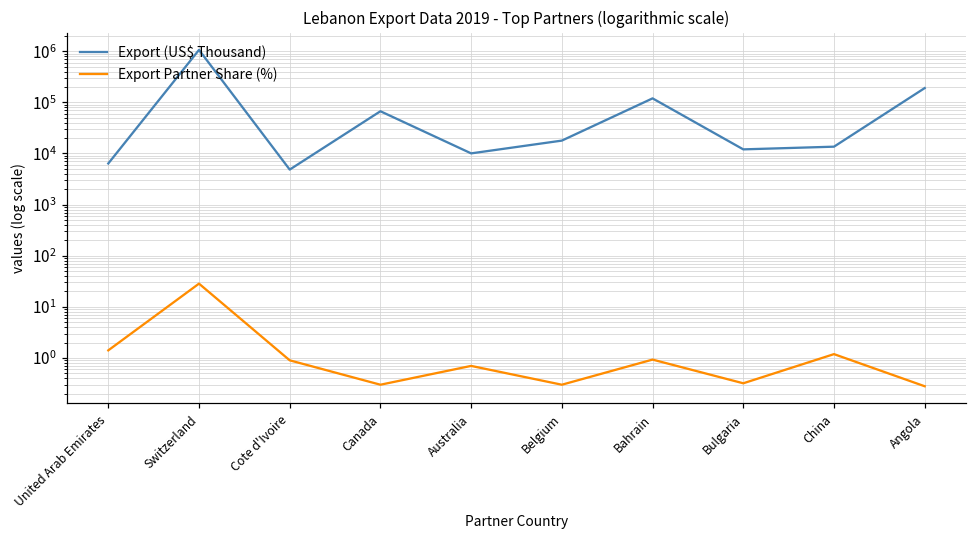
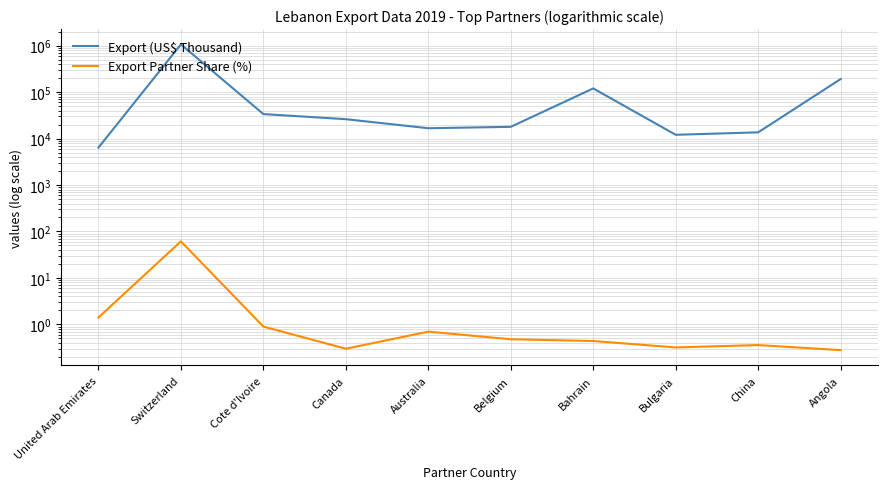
Export Partner Share (%), Switzerland: 30 -> 60
Export (US$ Thousand), Cote d'Ivoire: 5000 -> 30000
Export (US$ Thousand), Canada: 70000 -> 30000
Export (US$ Thousand), Australia: 10000 -> 17000
Export Partner Share (%), Belgium: 0.3 -> 0.5
Export Partner Share (%), Bahrain: 0.9 -> 0.4
Export Partner Share (%), China: 1.2 -> 0.4
